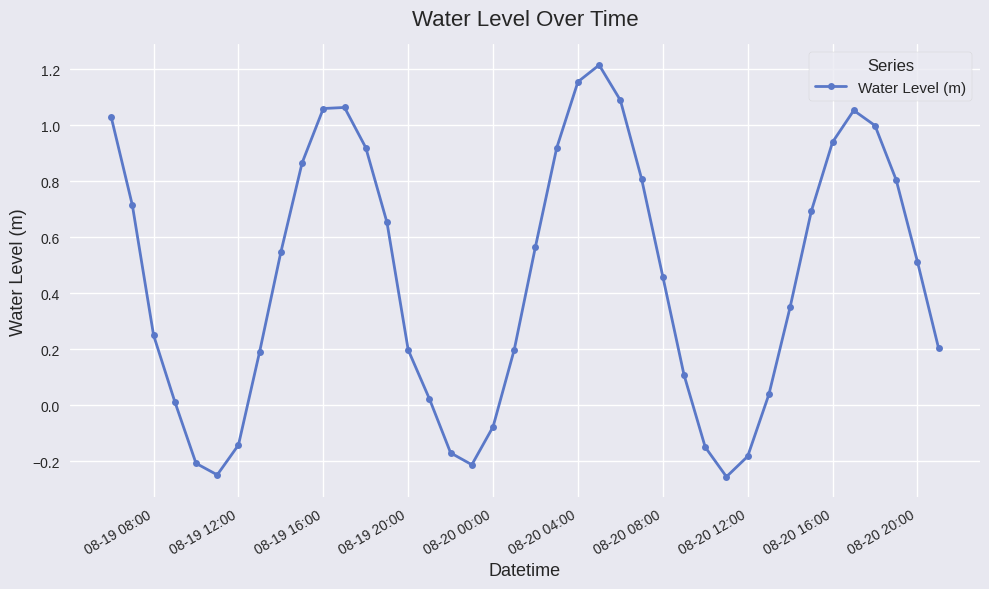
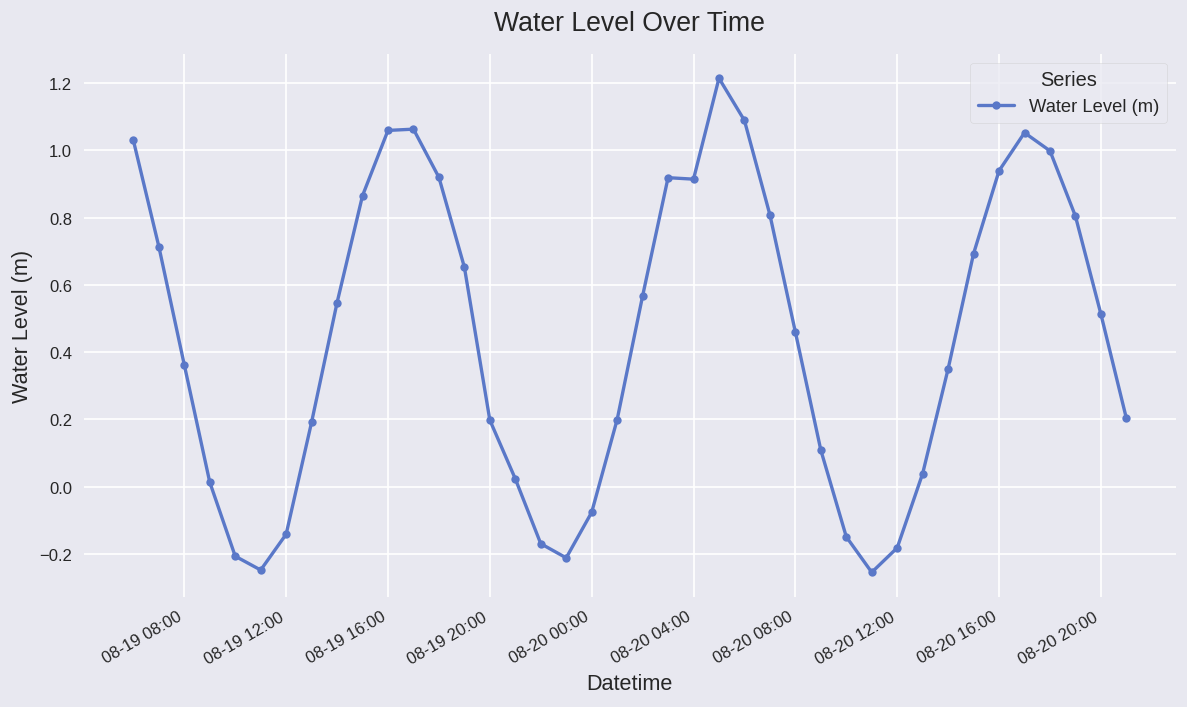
08-19 08:00: 0.25 -> 0.36
08-20 04:00: 1.15 -> 0.91
